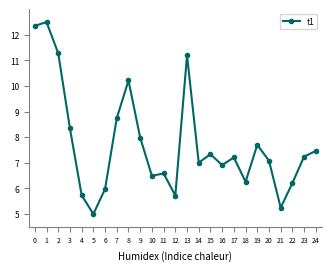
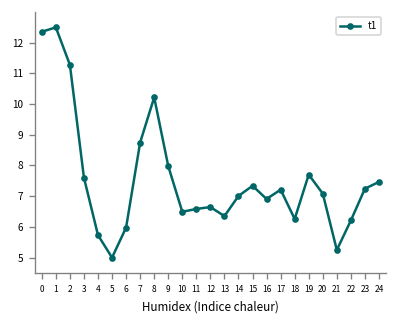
3: 8.3 -> 7.6
12: 5.7 -> 6.6
13: 11.2 -> 6.4
